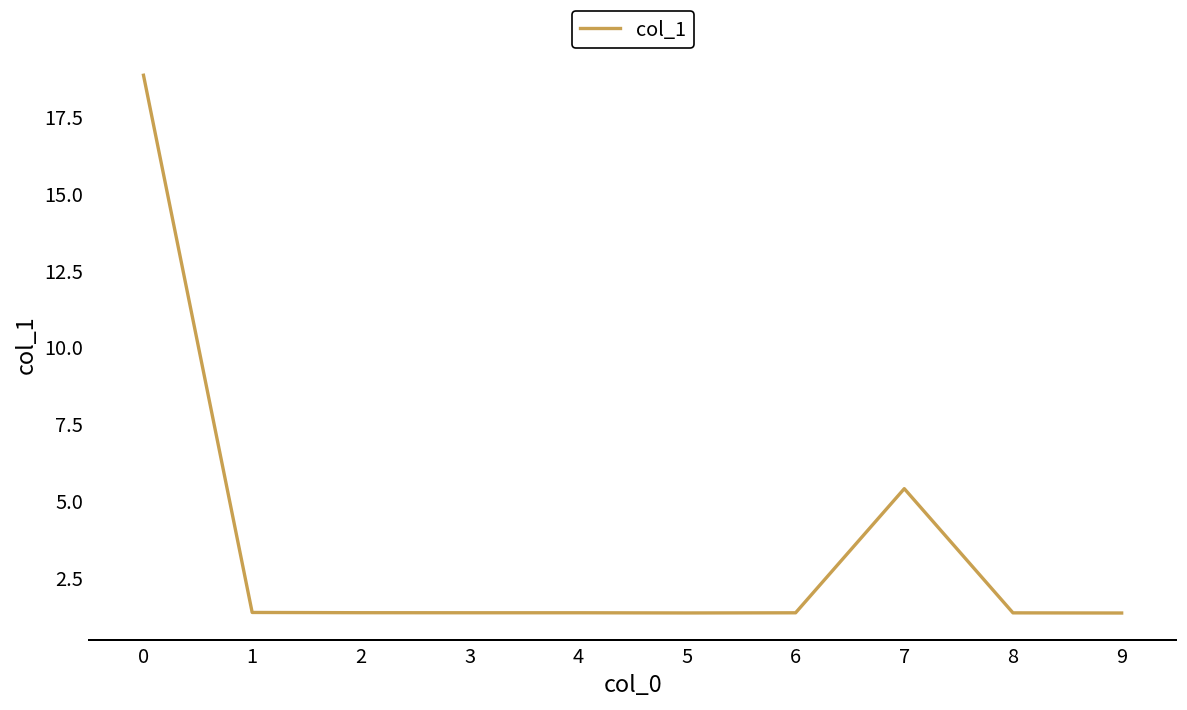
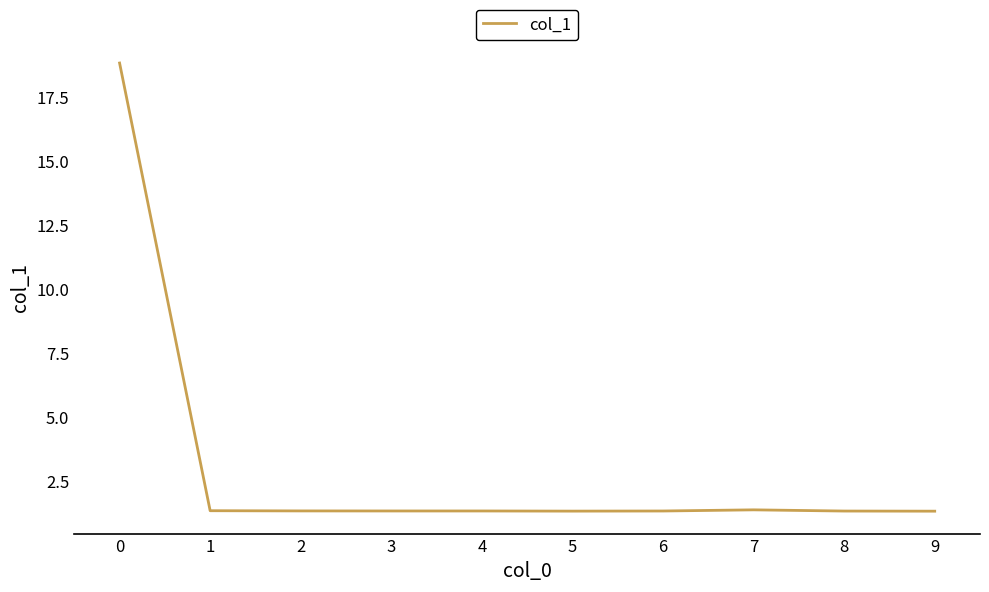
7: 5.4 -> 1.4
